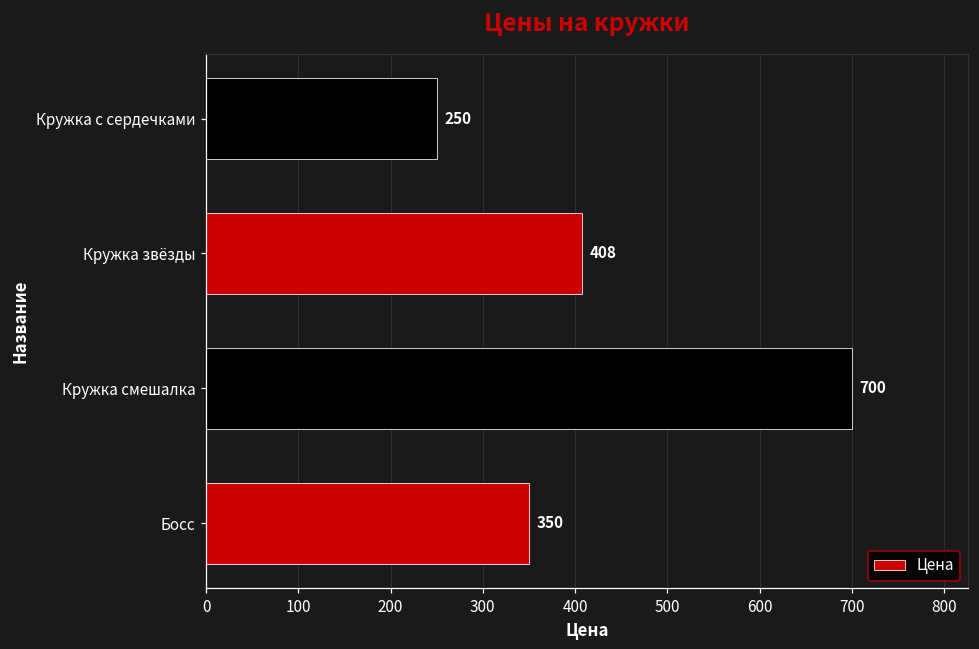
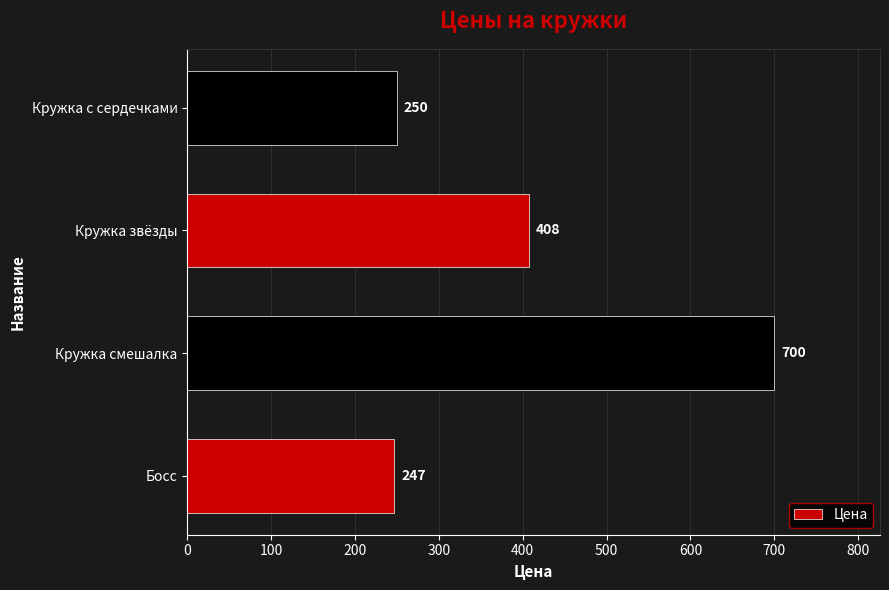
Босс: 350 -> 247
